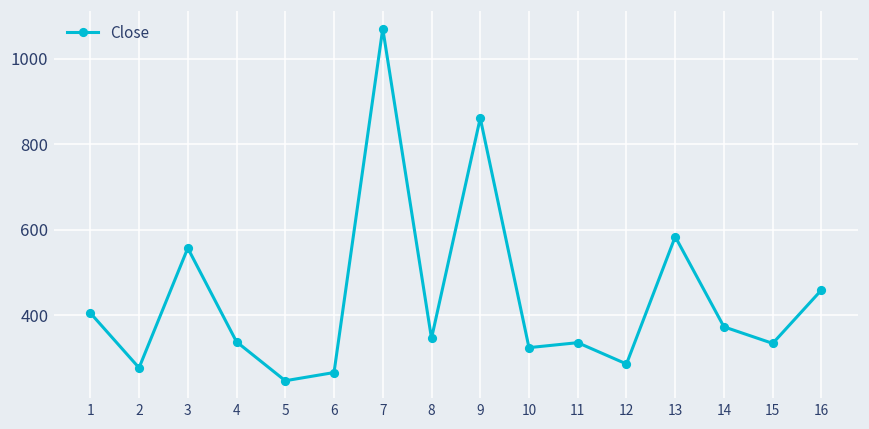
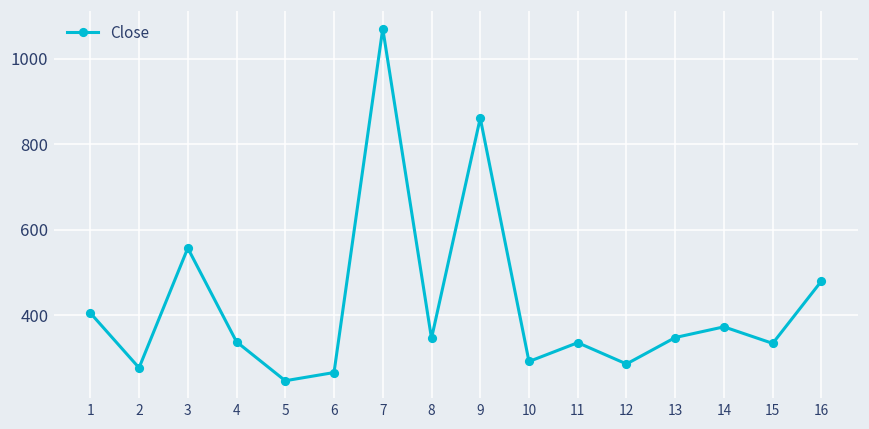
10: 320 -> 290
13: 580 -> 350
16: 460 -> 480
